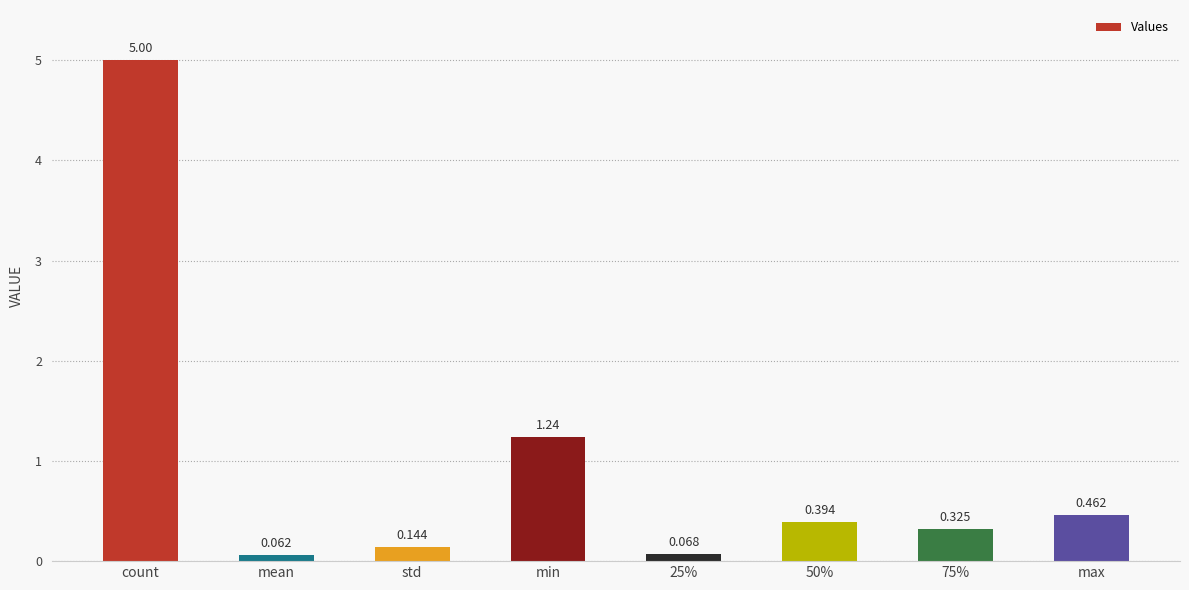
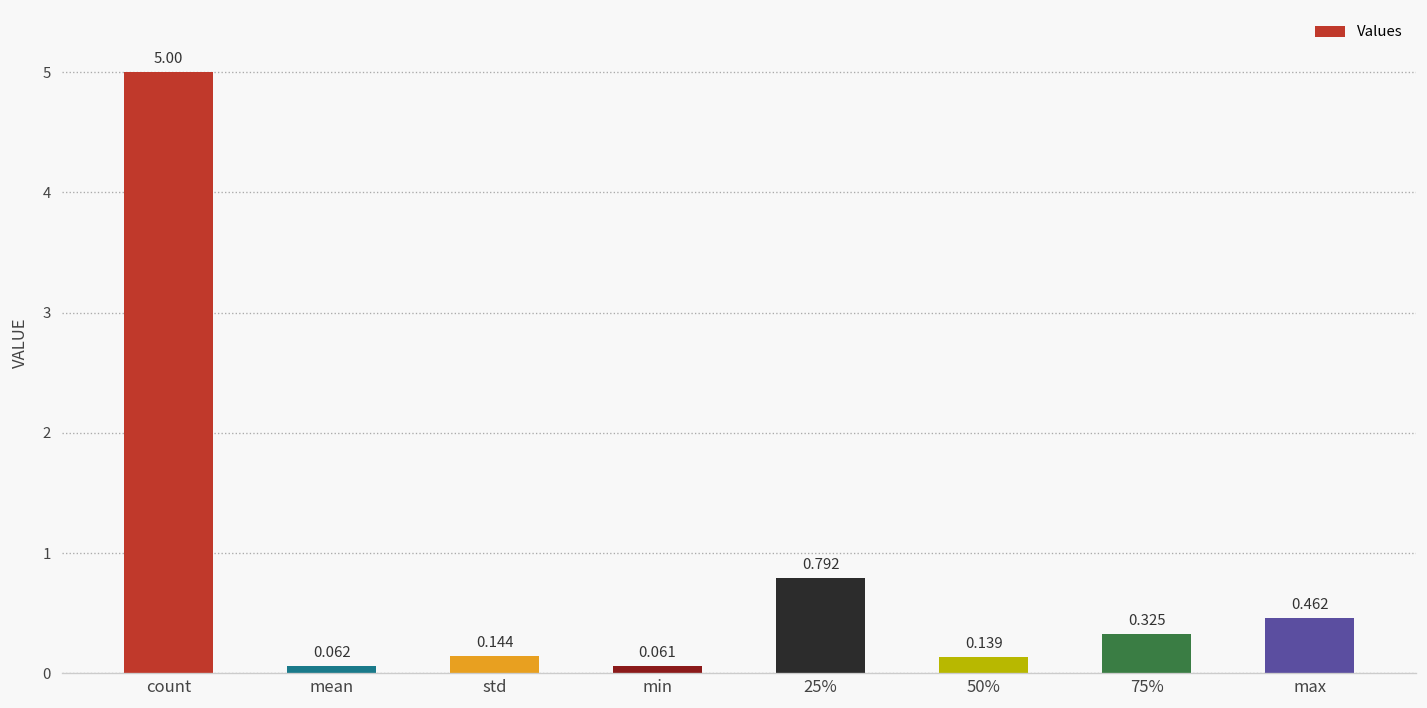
min: 1.24 -> 0.061
25%: 0.068 -> 0.792
50%: 0.394 -> 0.139
